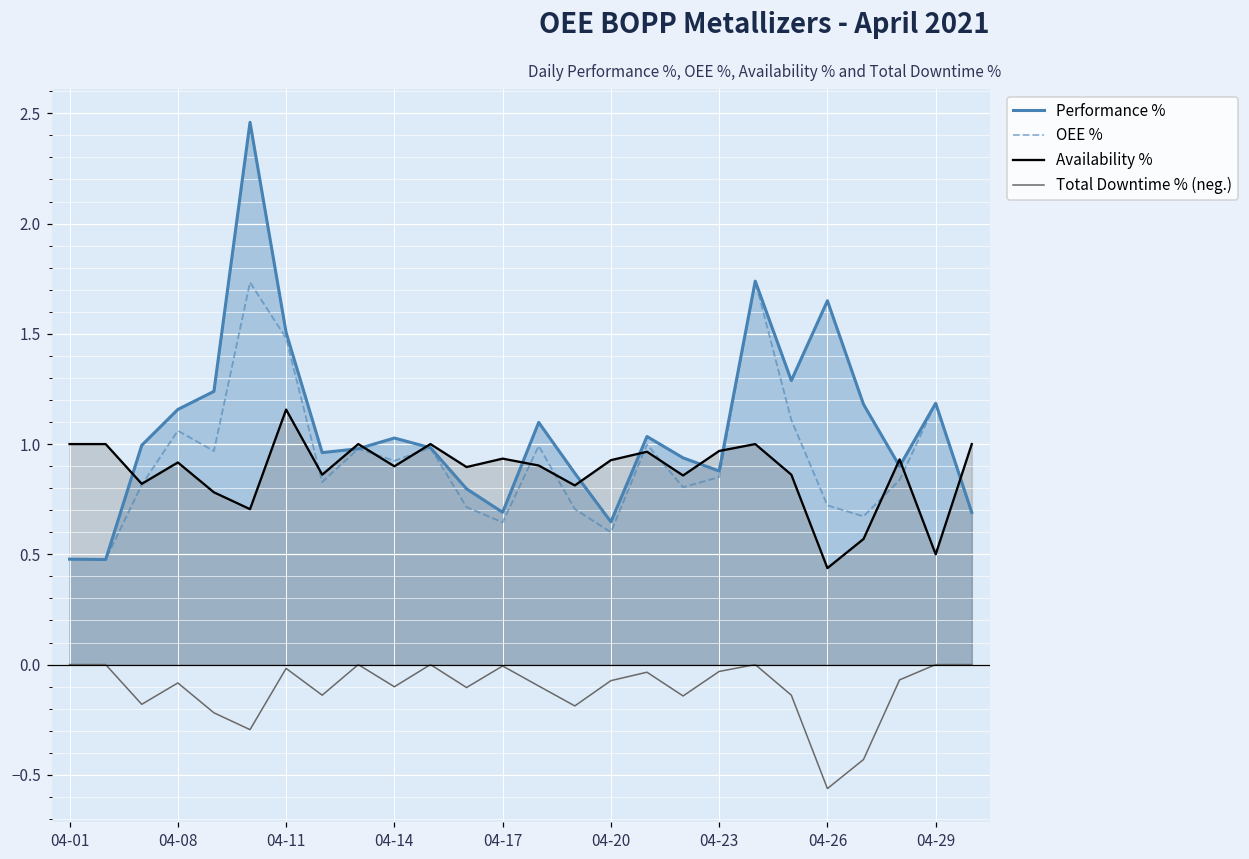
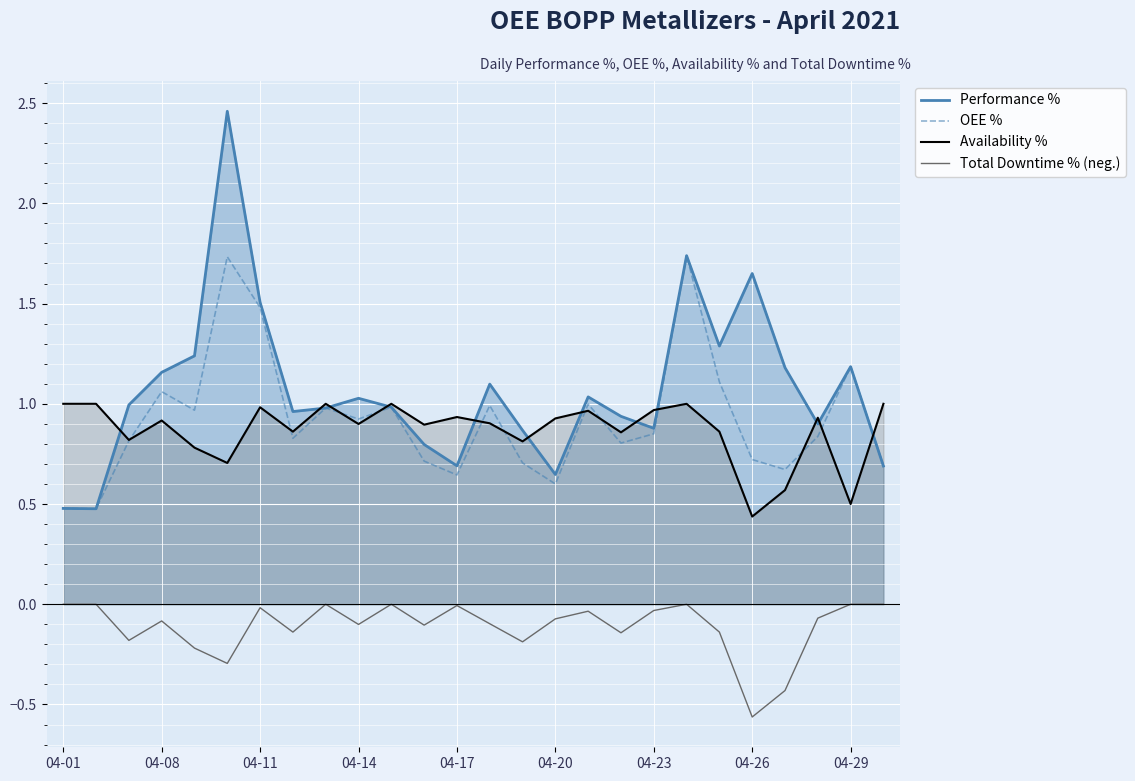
Availability %, 04-11: 1.16 -> 0.98
